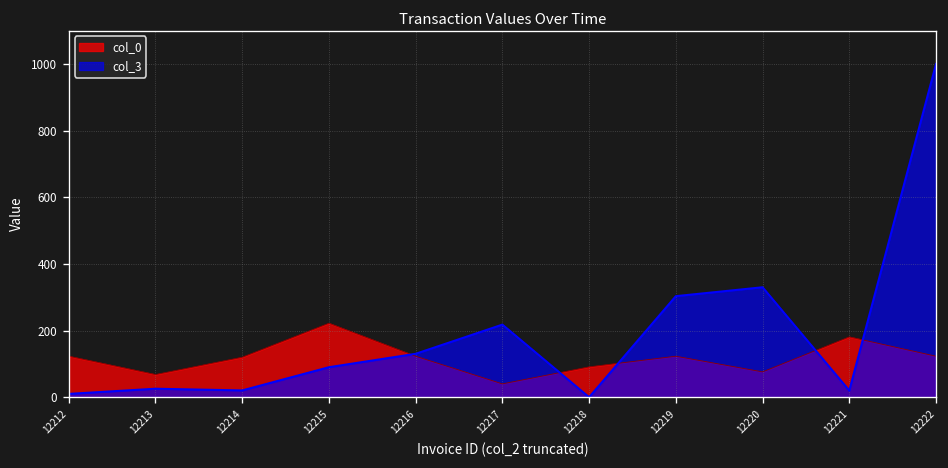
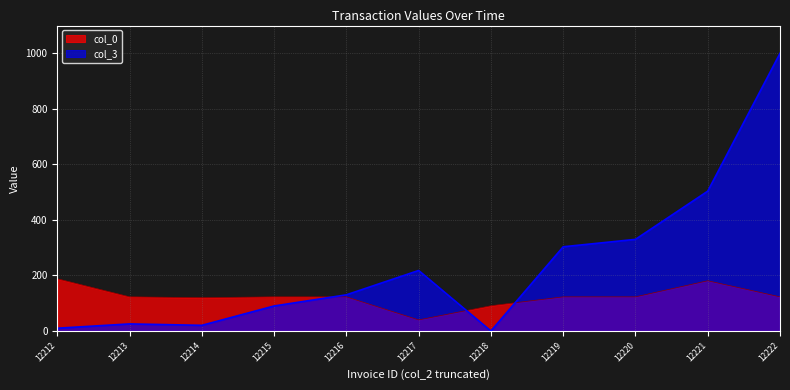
col_0, 12212: 120 -> 190
col_0, 12213: 70 -> 120
col_0, 12215: 220 -> 120
col_0, 12220: 80 -> 120
col_3, 12221: 20 -> 500
